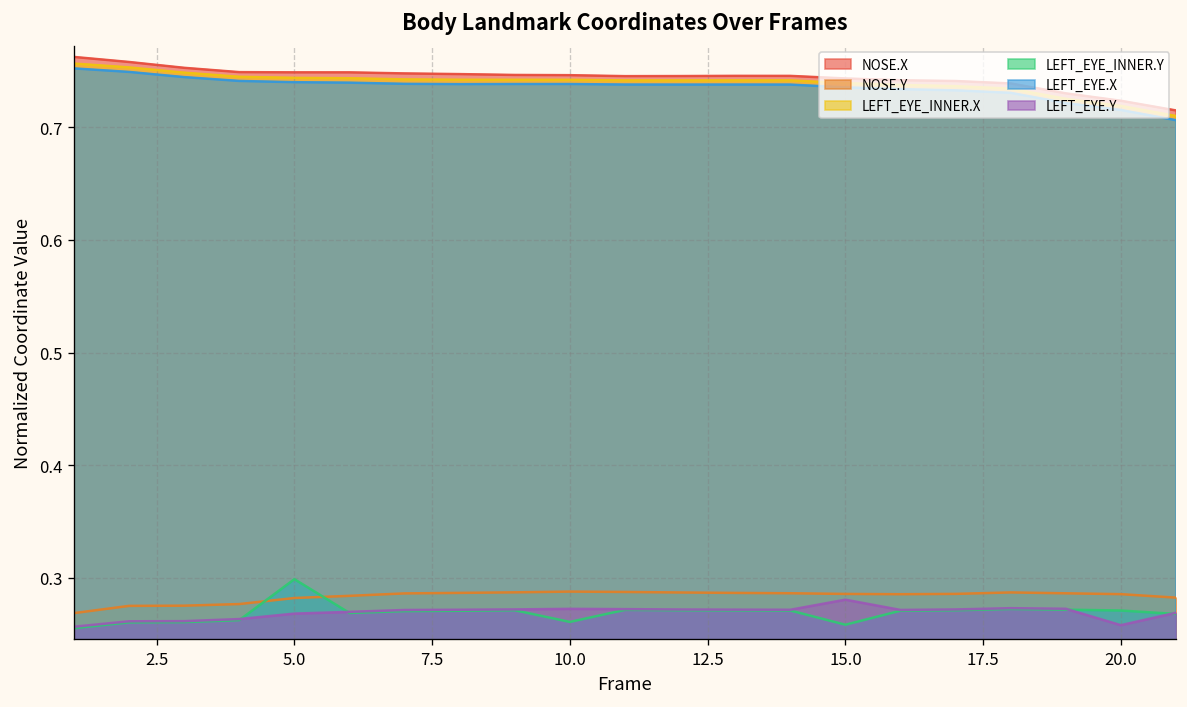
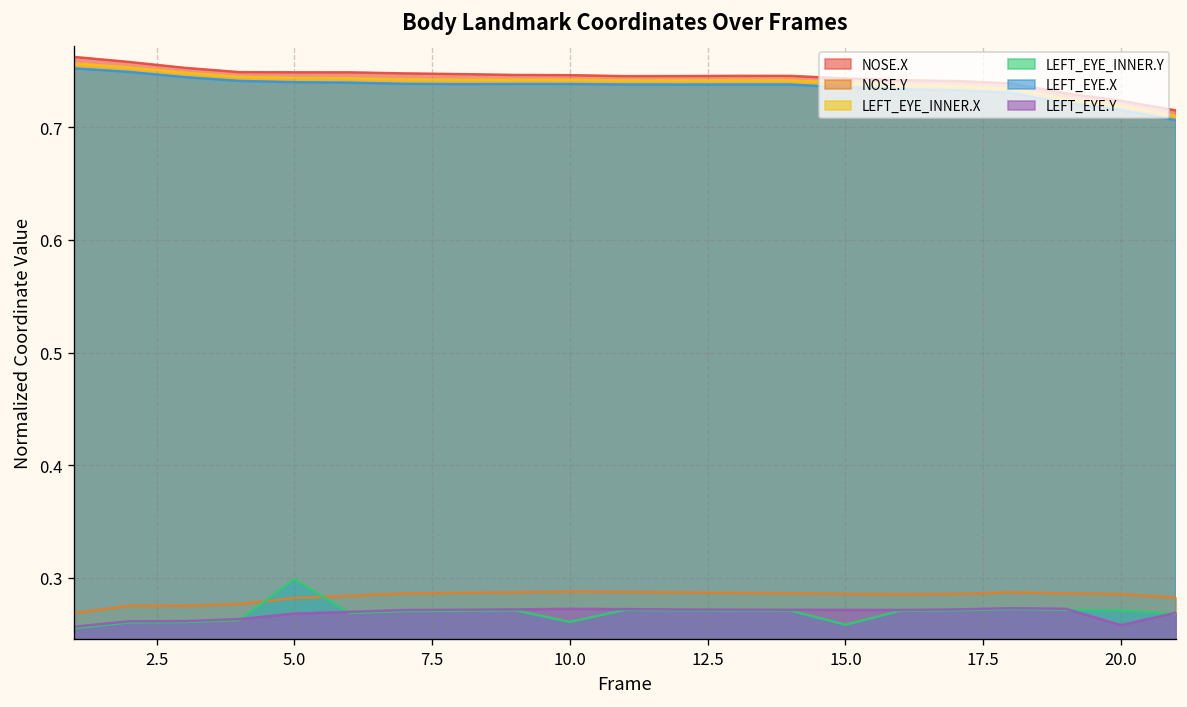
LEFT_EYE.Y, 15.0: 0.28 -> 0.27
